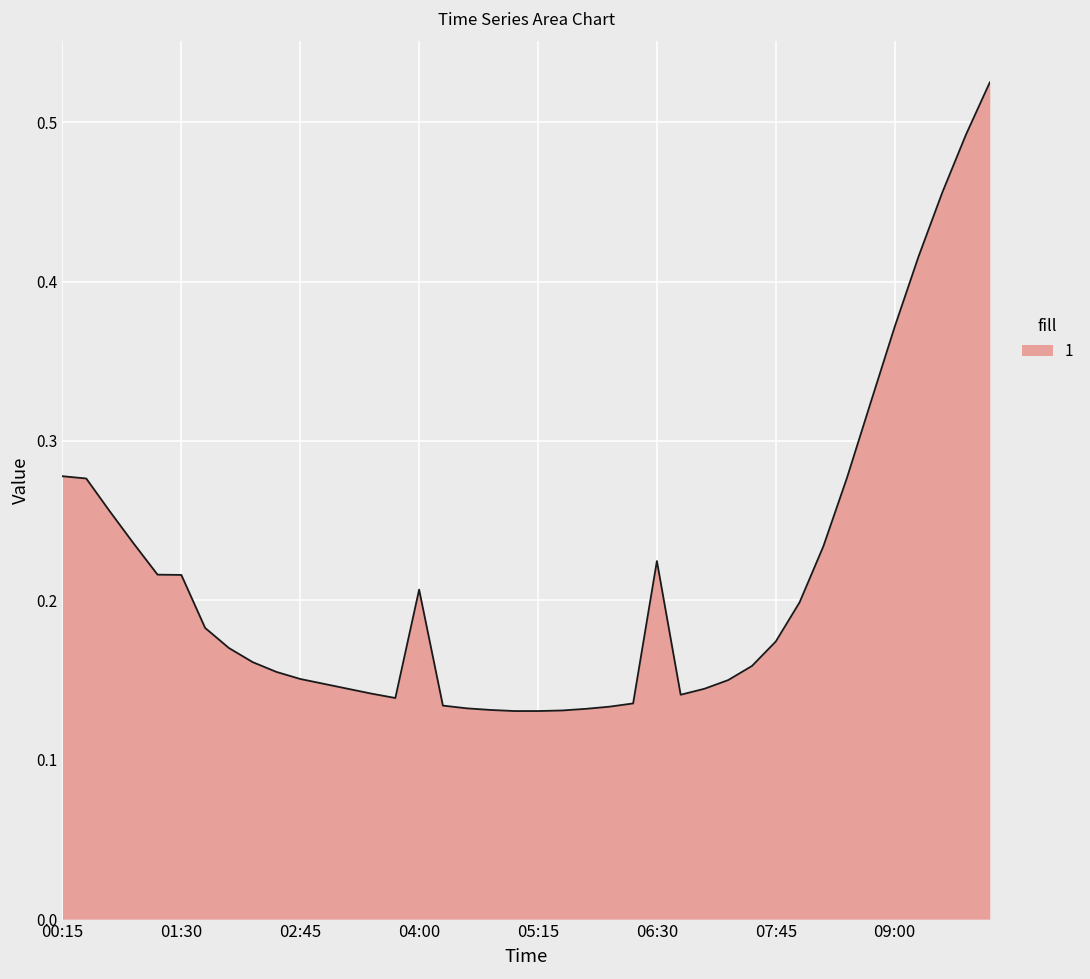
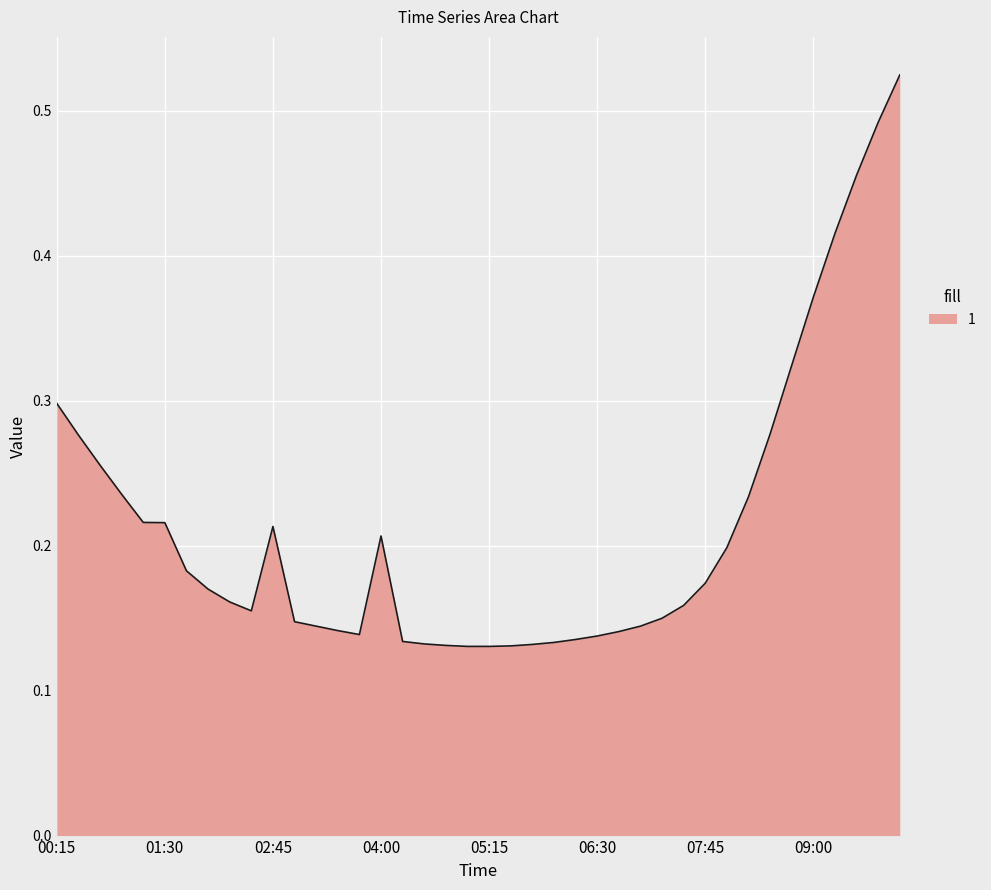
00:15: 0.278 -> 0.298
02:45: 0.151 -> 0.213
06:30: 0.225 -> 0.138
